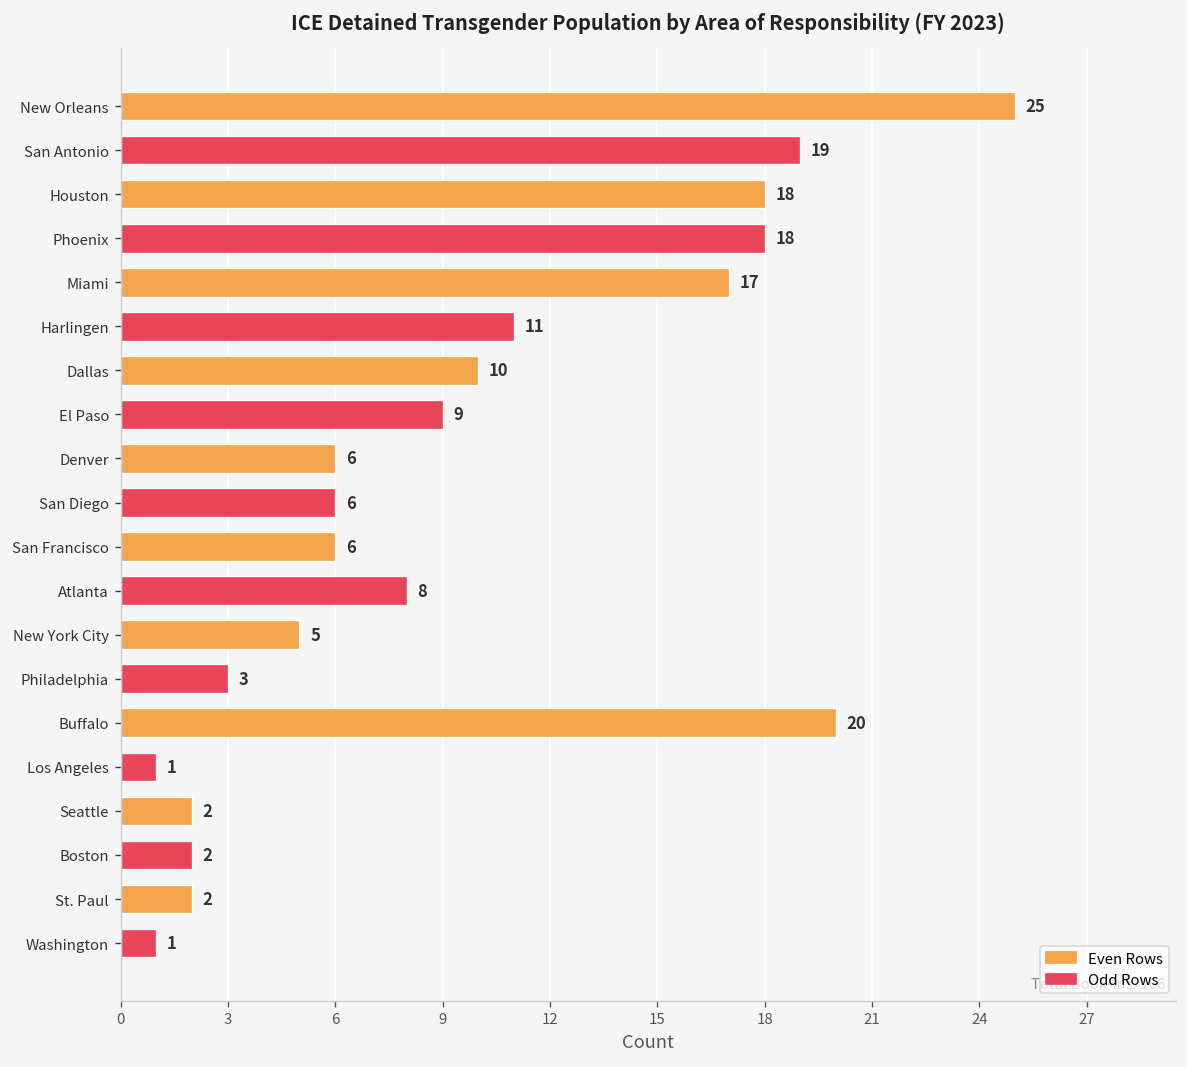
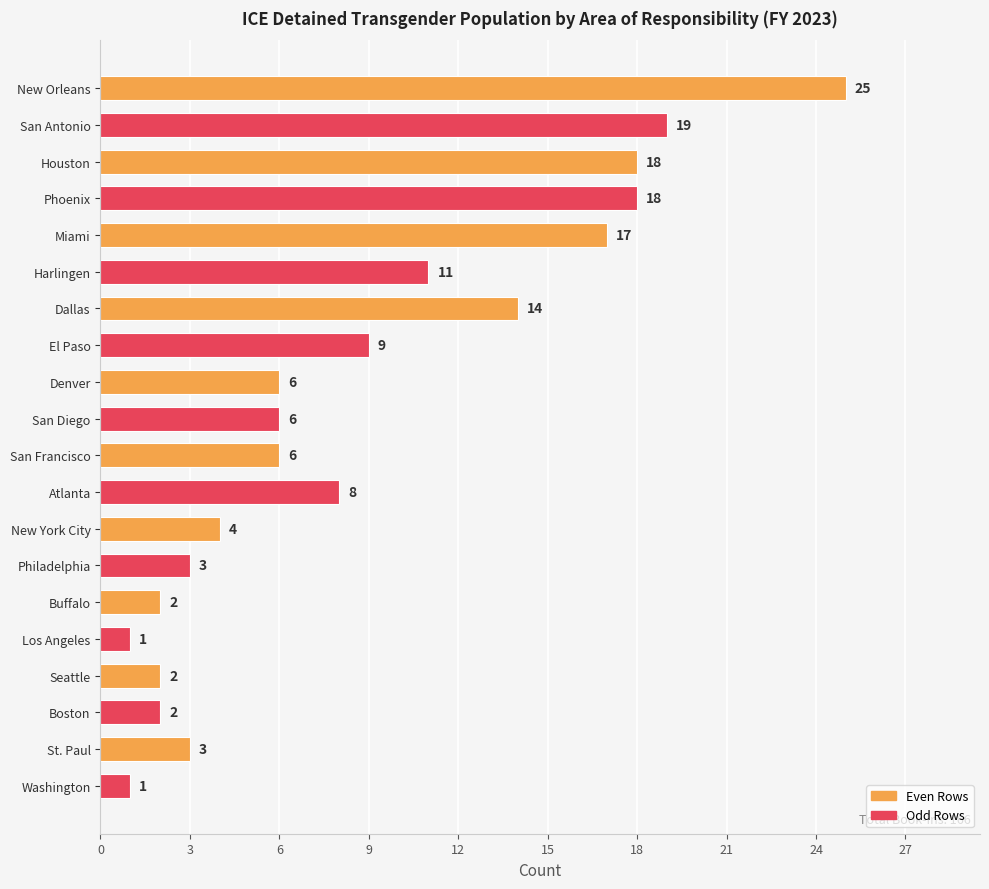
Dallas: 10 -> 14
New York City: 5 -> 4
Buffalo: 20 -> 2
St. Paul: 2 -> 3
